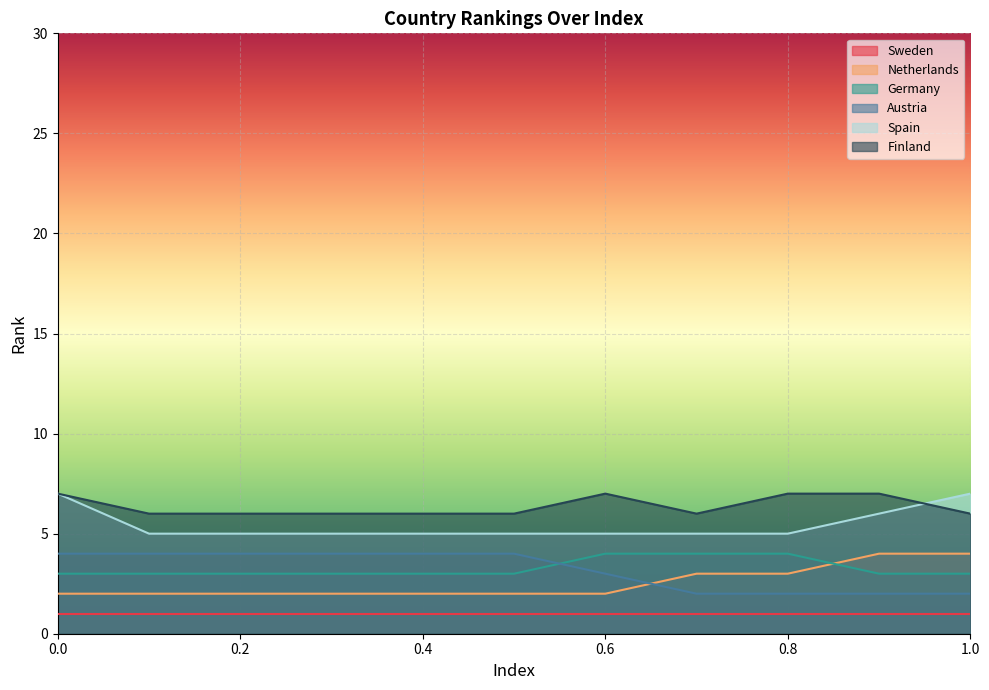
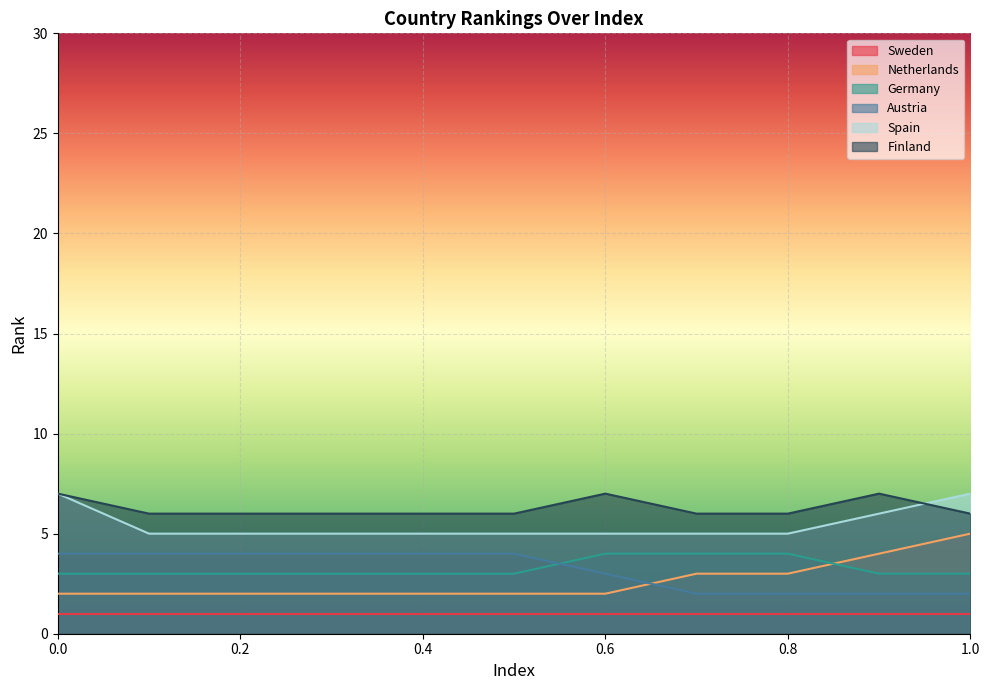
Finland, 0.8: 7 -> 6
Netherlands, 1.0: 4 -> 5
